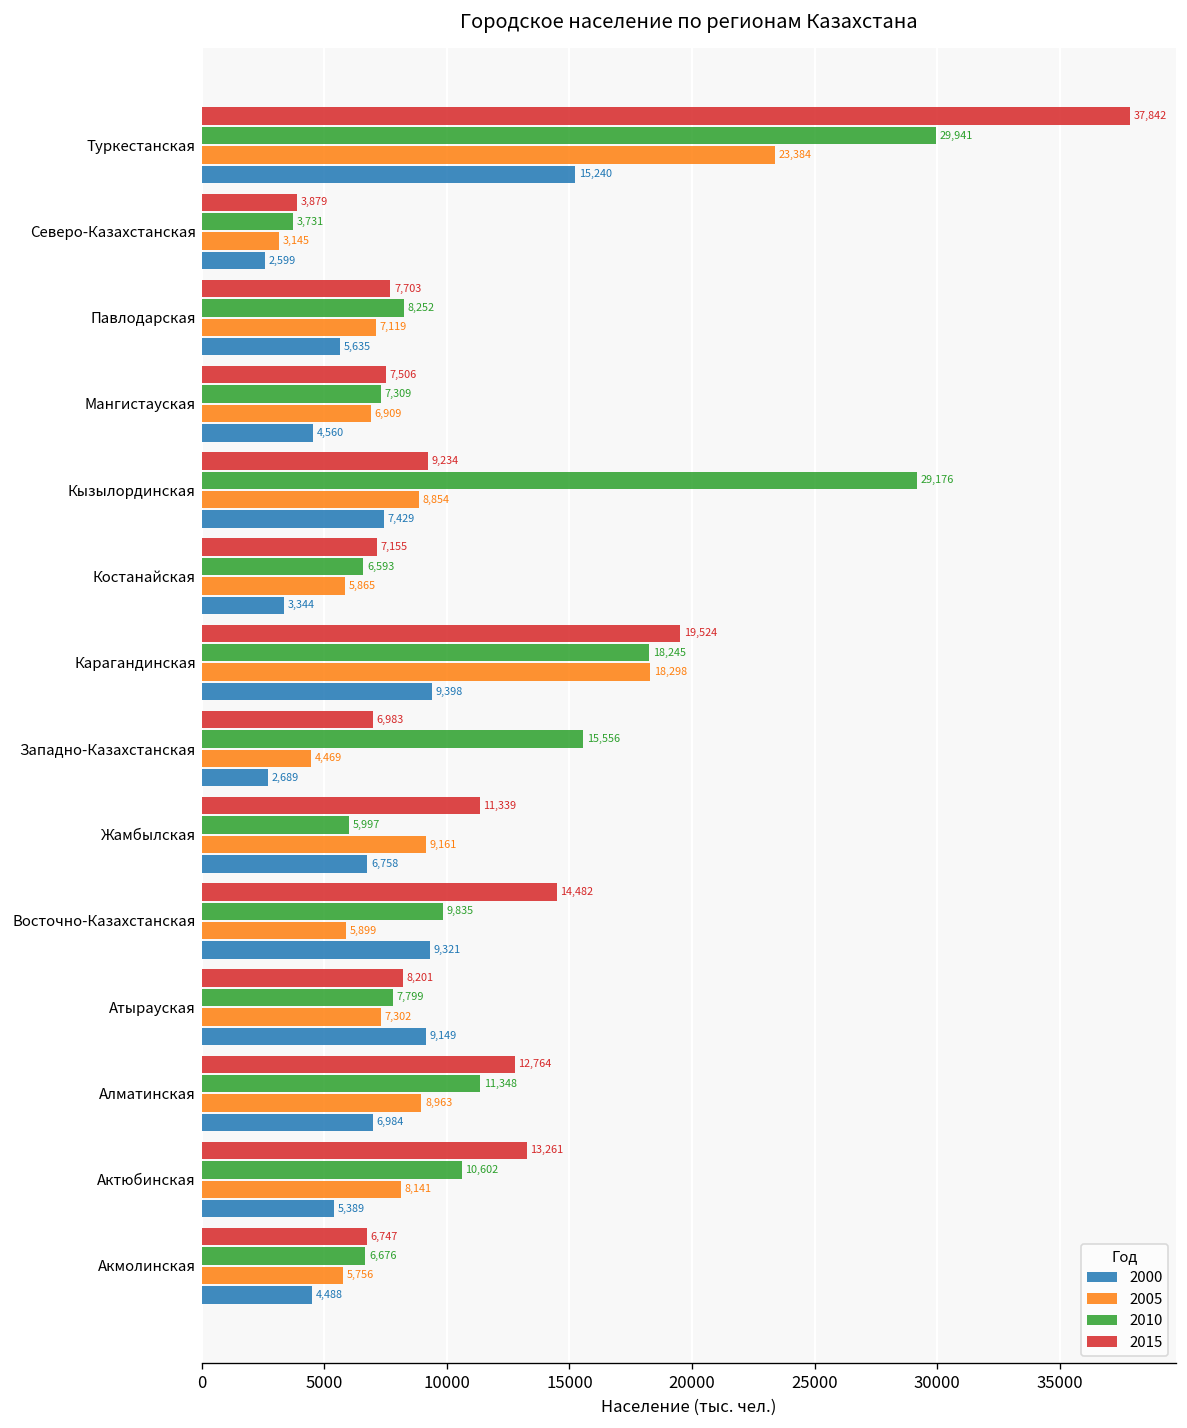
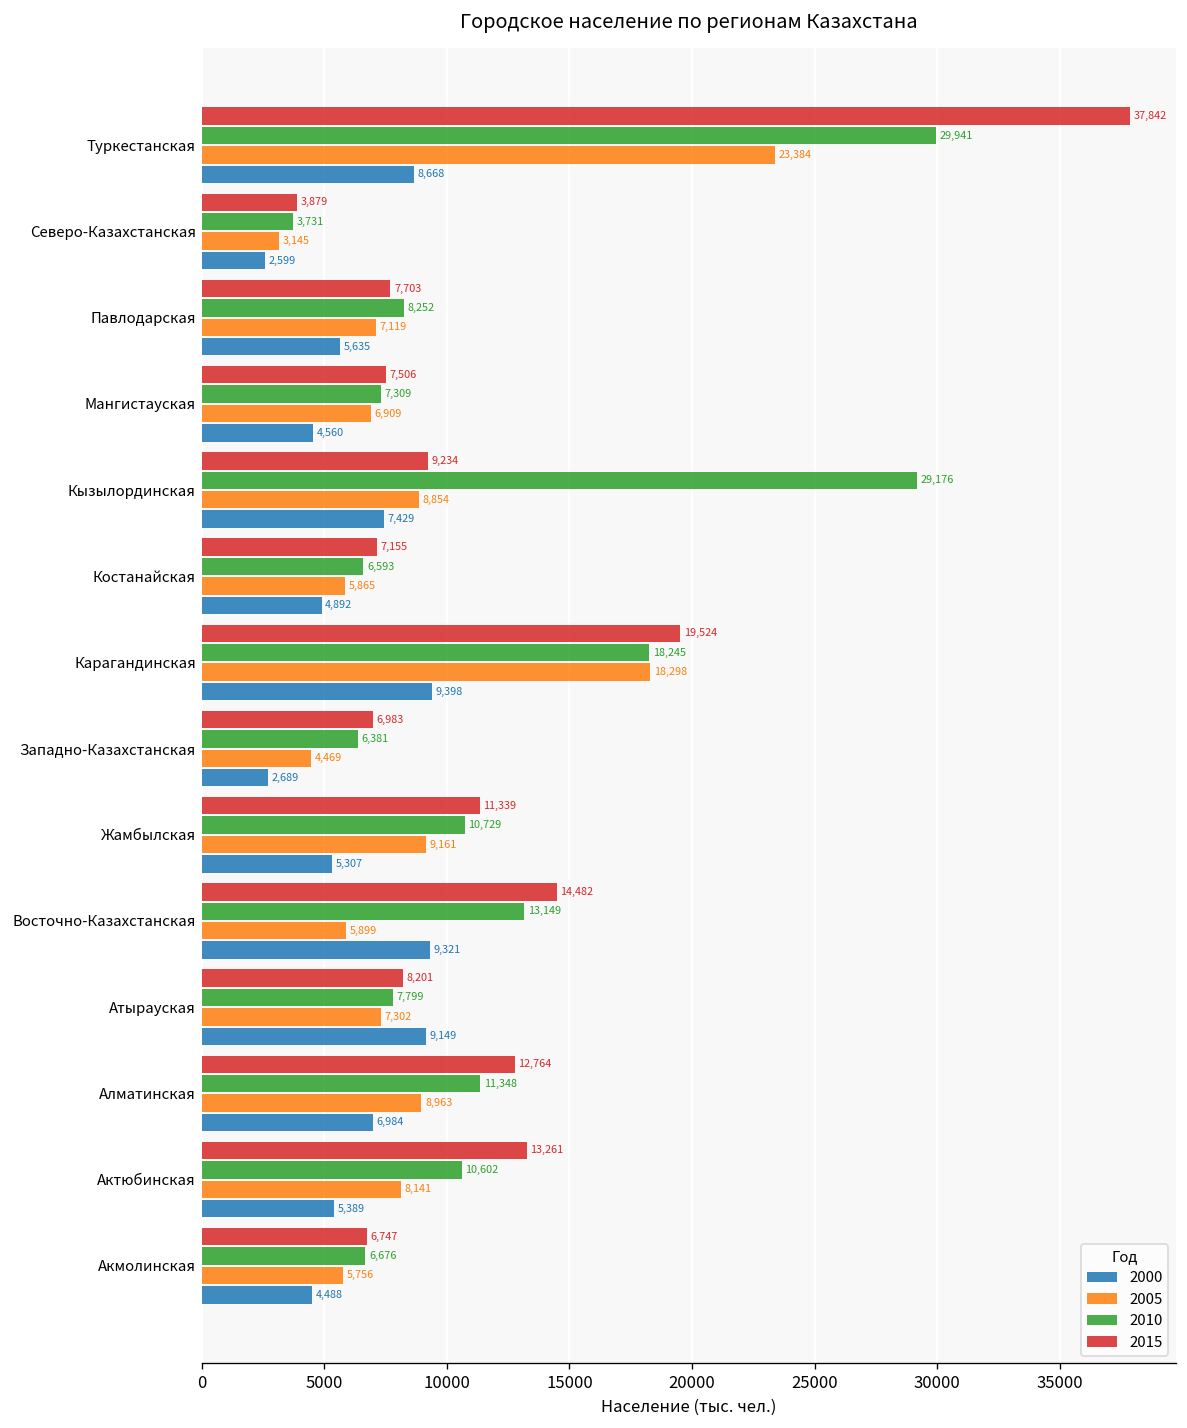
2000, Туркестанская: 15,240 -> 8,668
2000, Костанайская: 3,344 -> 4,892
2010, Западно-Казахстанская: 15,556 -> 6,381
2010, Жамбылская: 5,997 -> 10,729
2000, Жамбылская: 6,758 -> 5,307
2010, Восточно-Казахстанская: 9,835 -> 13,149
